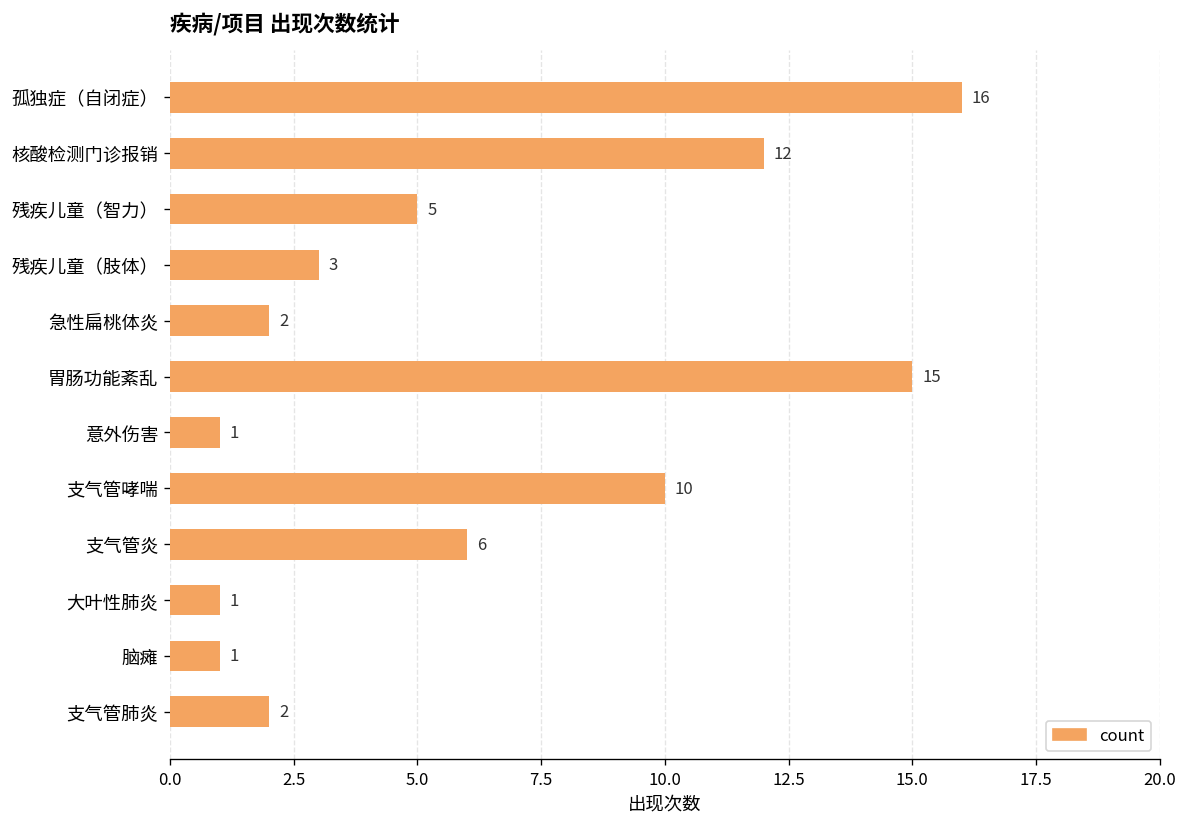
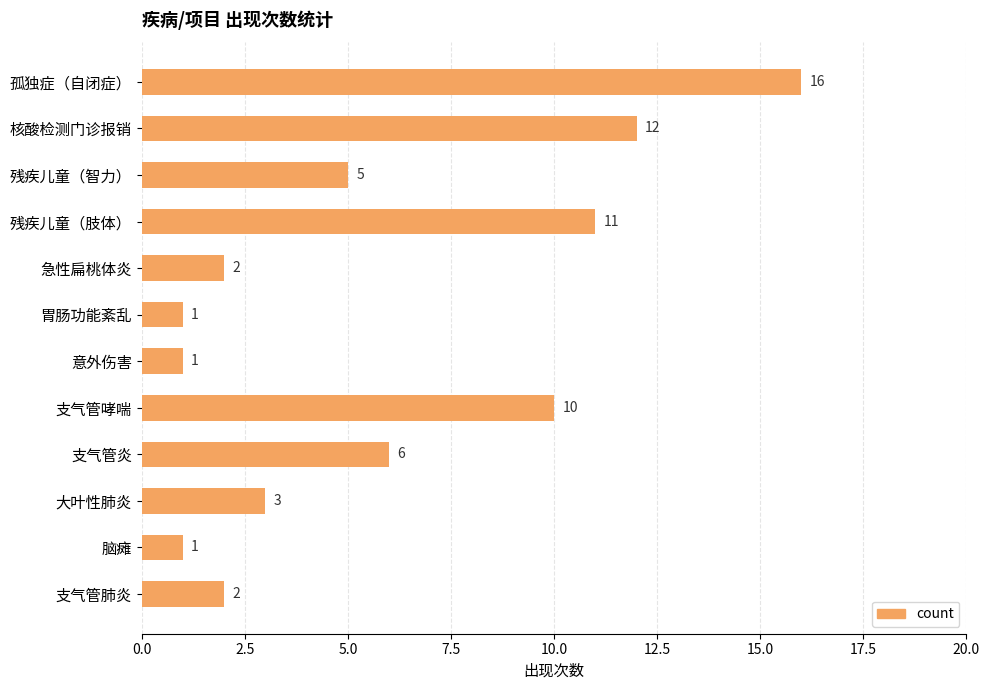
残疾儿童（肢体）: 3 -> 11
胃肠功能紊乱: 15 -> 1
大叶性肺炎: 1 -> 3
